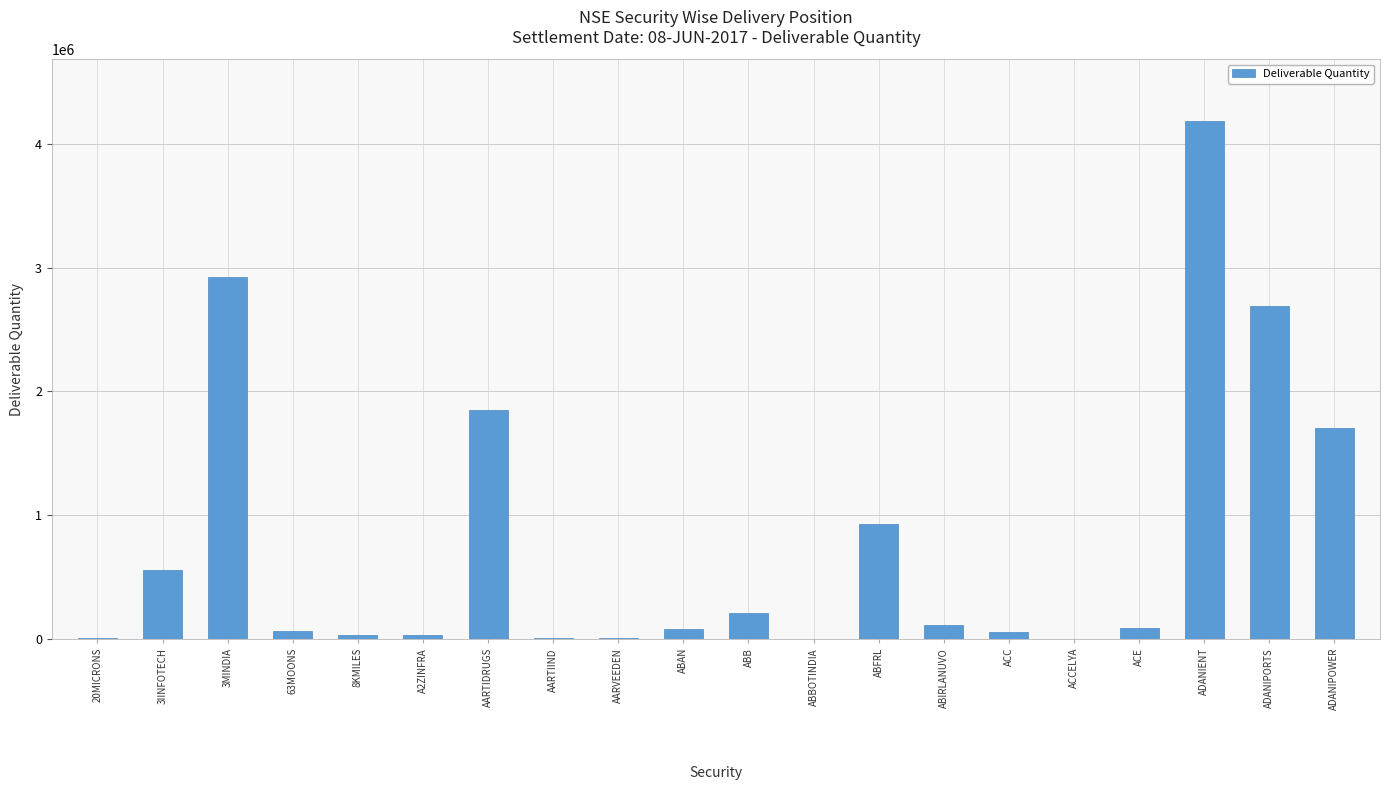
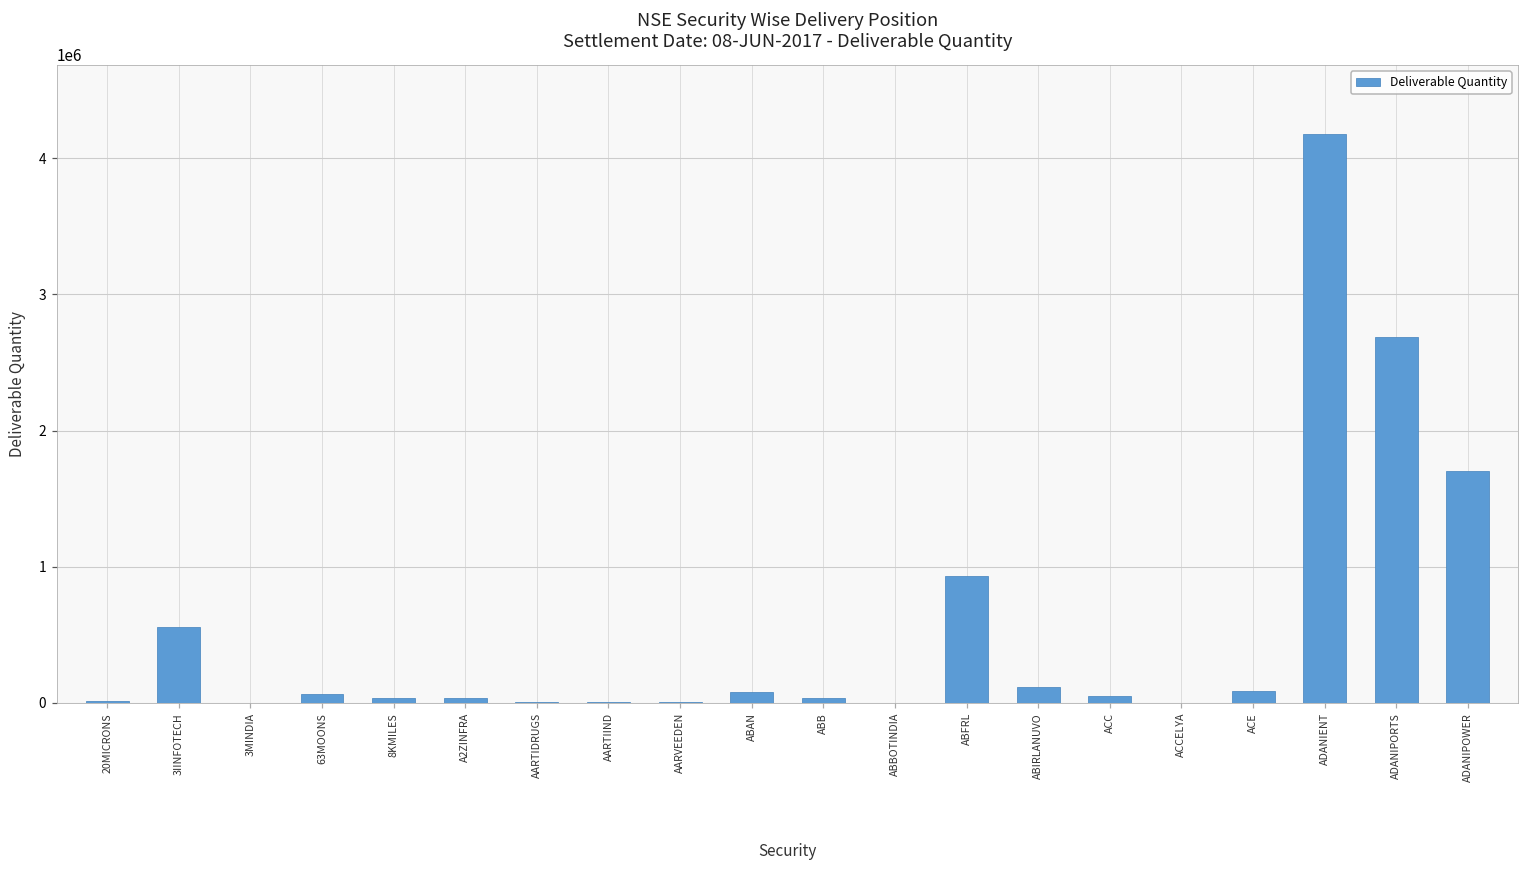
3MINDIA: 2920000 -> 0
AARTIDRUGS: 1850000 -> 0
ABB: 210000 -> 30000
